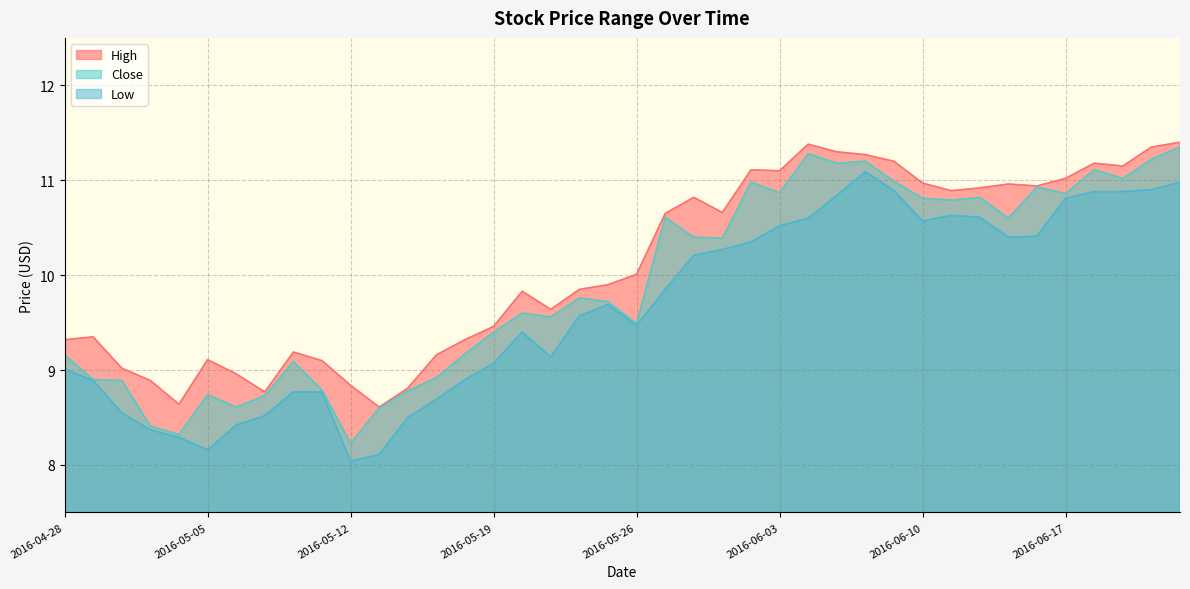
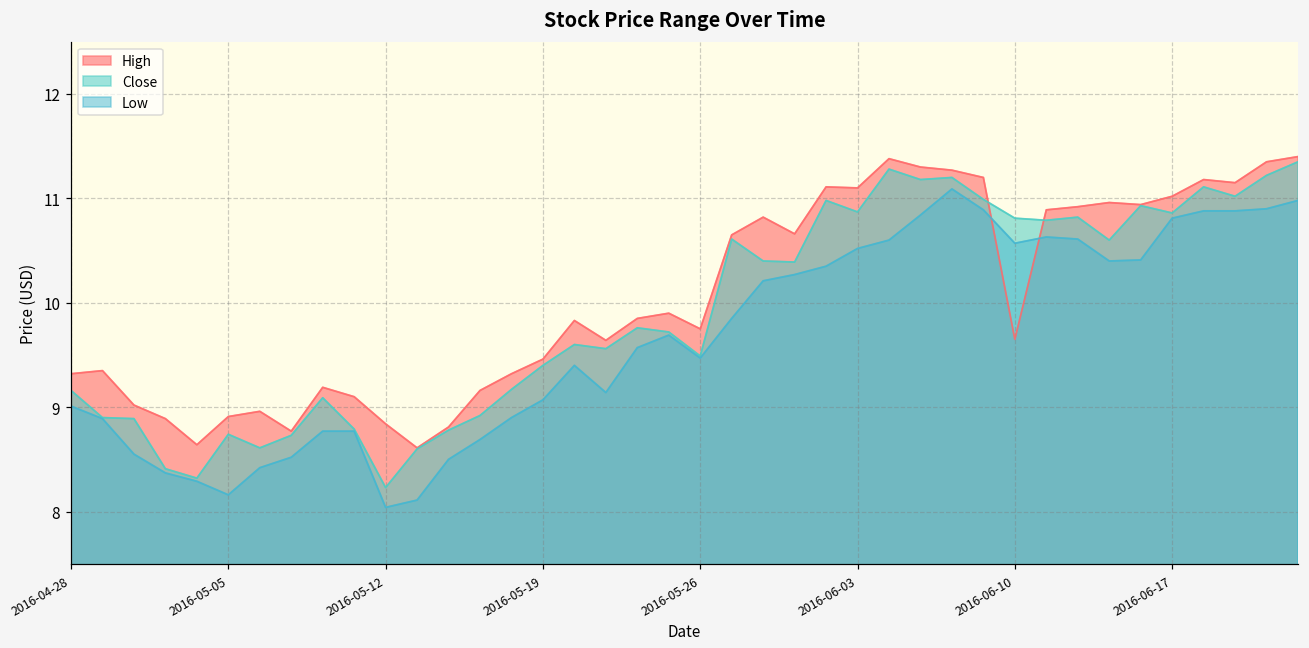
High, 2016-05-05: 9.1 -> 8.9
High, 2016-05-26: 10.0 -> 9.8
High, 2016-06-10: 11.0 -> 9.7
